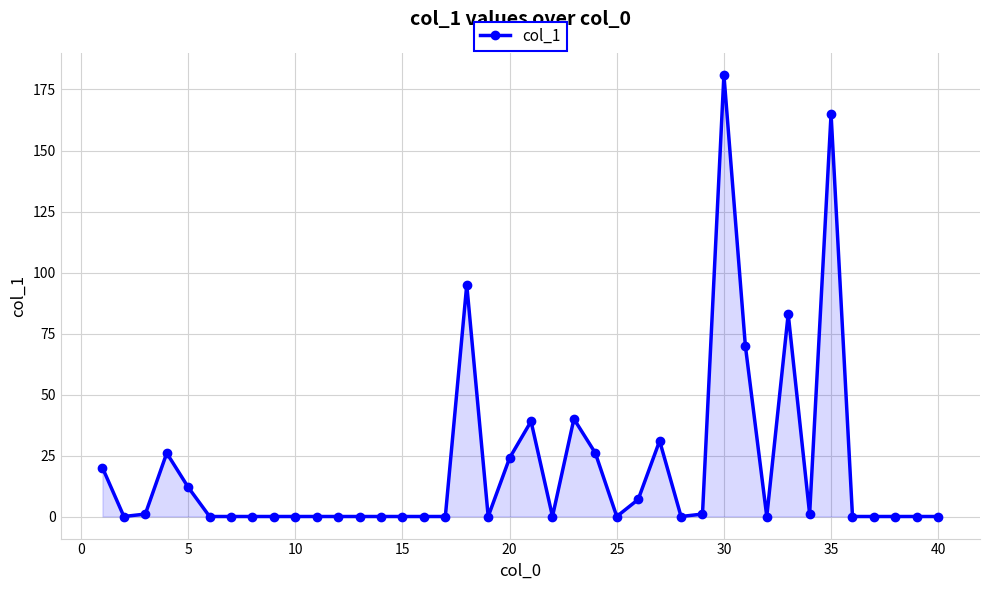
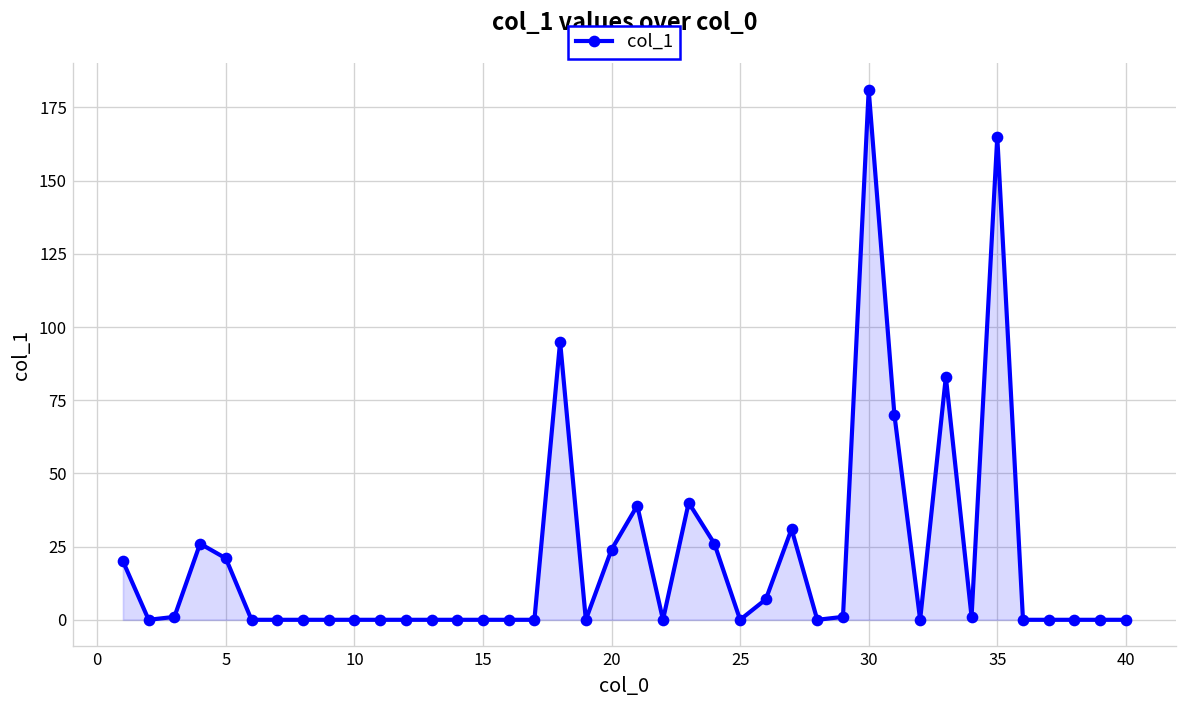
5: 12 -> 21
